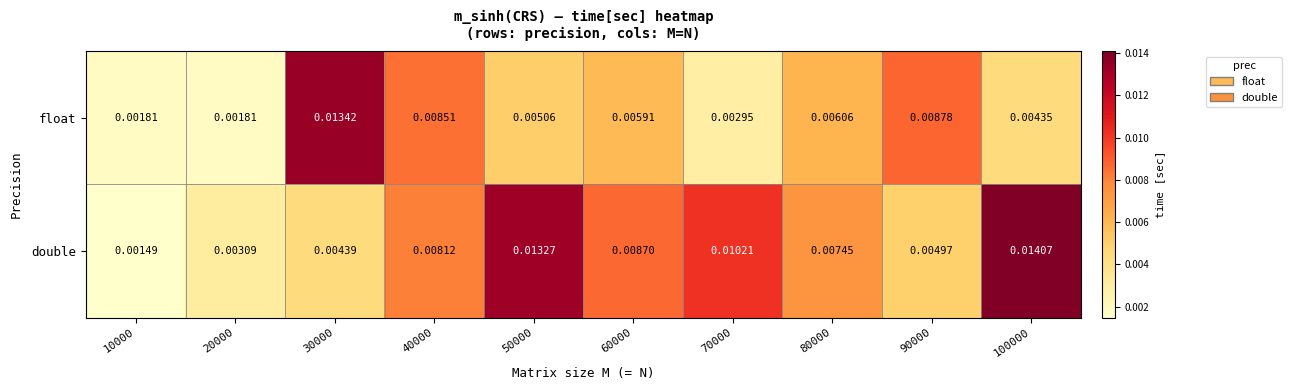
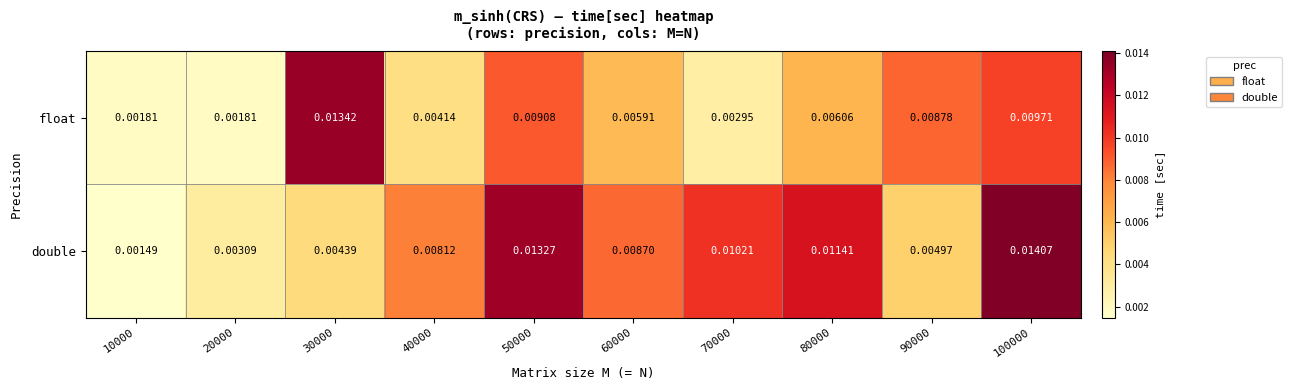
float, 40000: 0.00851 -> 0.00414
float, 50000: 0.00506 -> 0.00908
float, 100000: 0.00435 -> 0.00971
double, 80000: 0.00745 -> 0.01141
